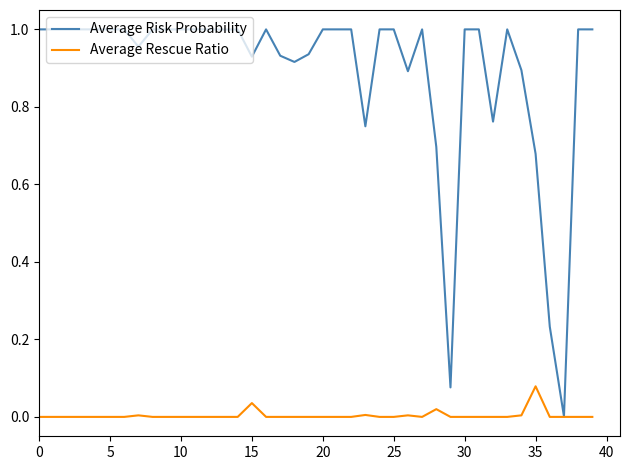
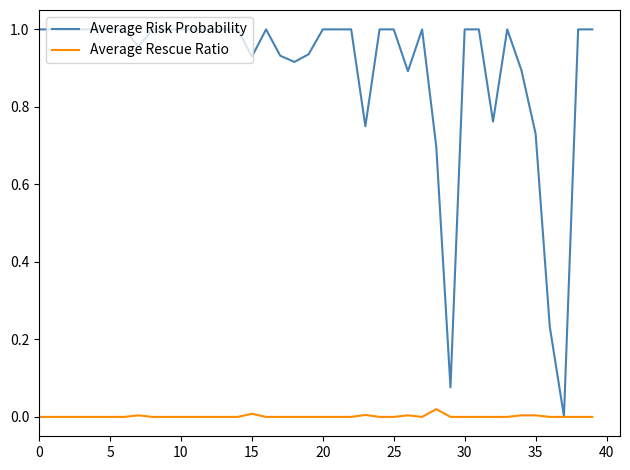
Average Rescue Ratio, 15: 0.04 -> 0.01
Average Risk Probability, 35: 0.68 -> 0.73
Average Rescue Ratio, 35: 0.08 -> 0.00
